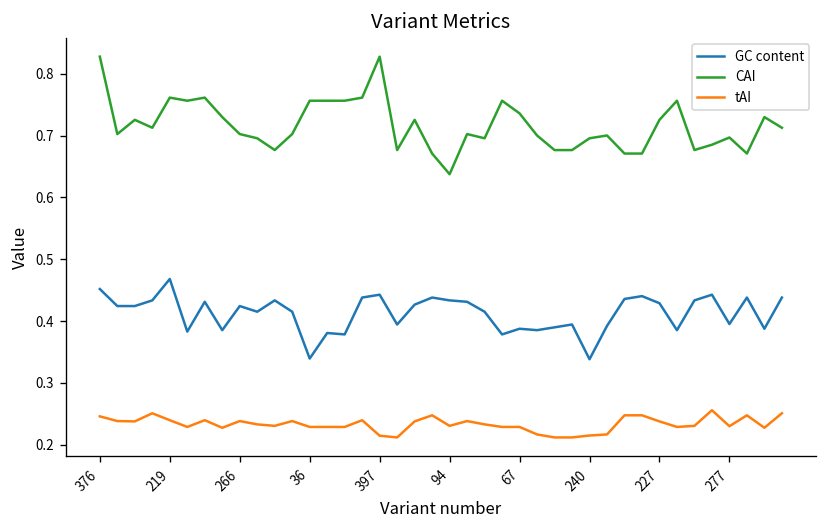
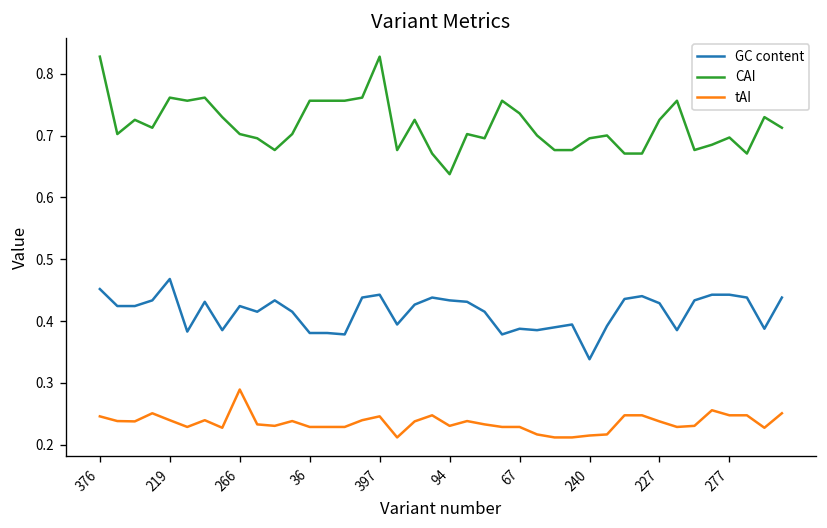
tAI, 266: 0.24 -> 0.29
GC content, 36: 0.34 -> 0.38
tAI, 397: 0.21 -> 0.25
GC content, 277: 0.40 -> 0.44
tAI, 277: 0.23 -> 0.25
